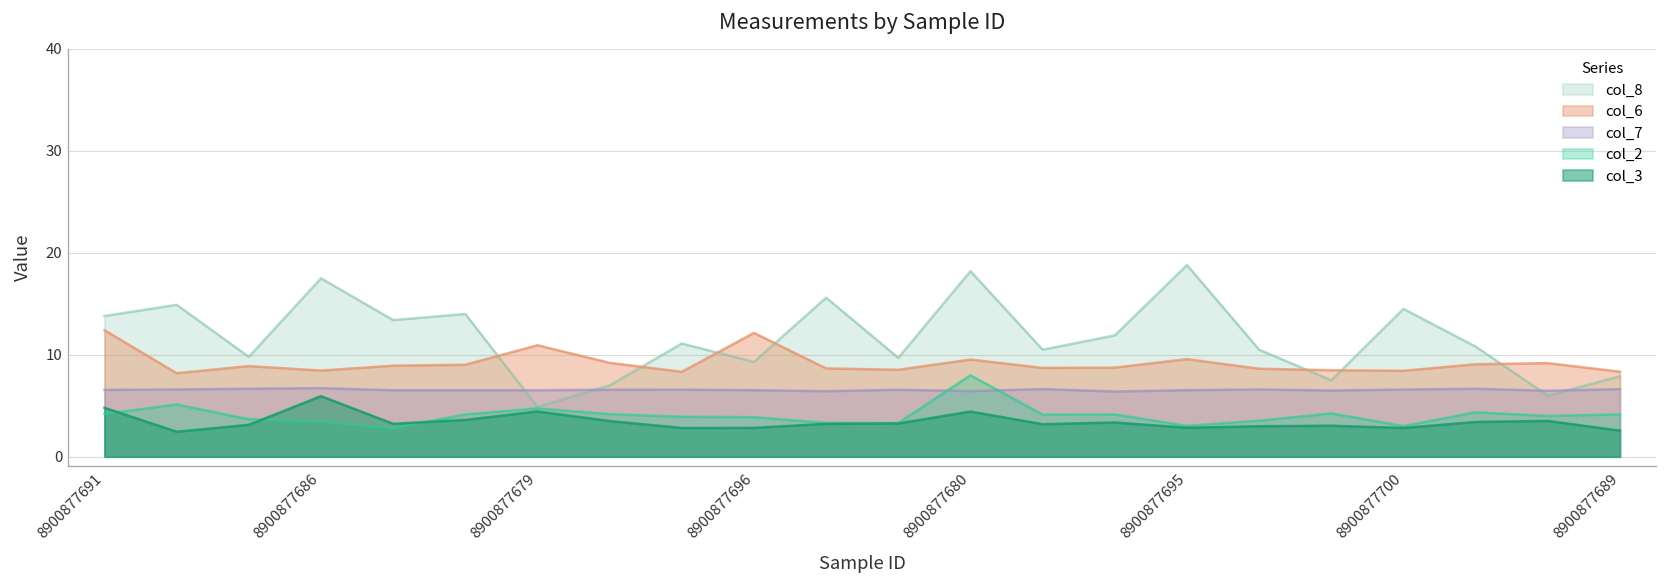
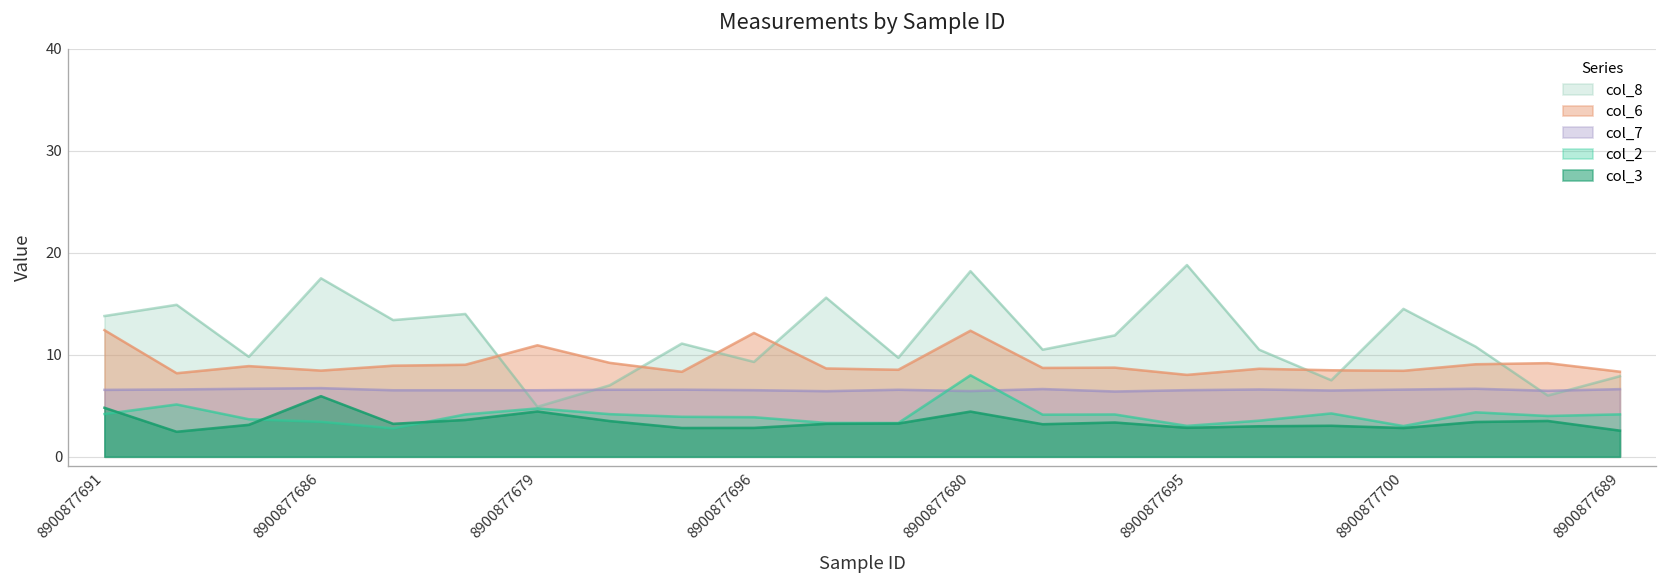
col_6, 8900877680: 10 -> 12
col_6, 8900877695: 10 -> 8
